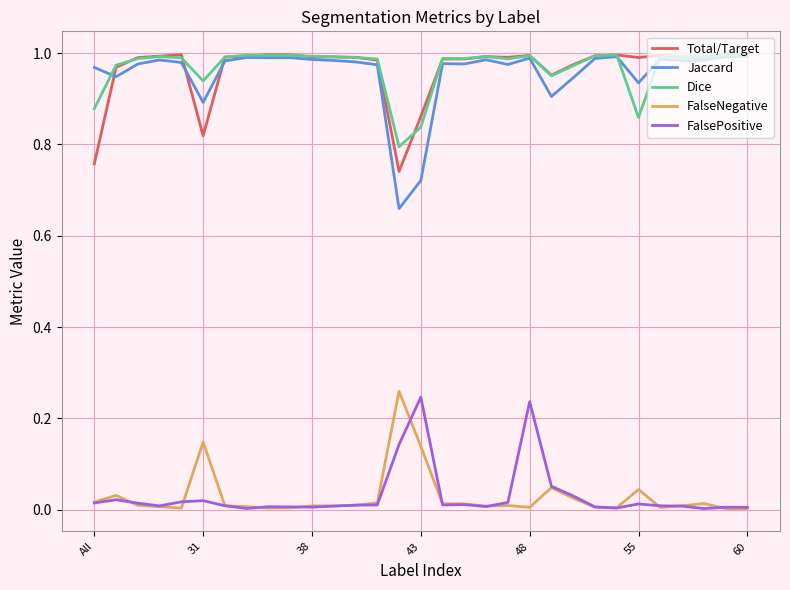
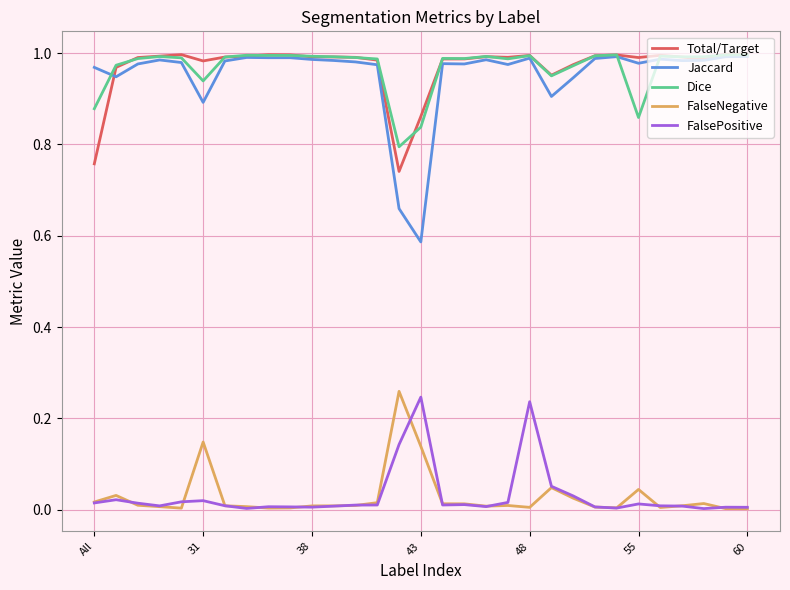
Total/Target, 31: 0.82 -> 0.98
Jaccard, 43: 0.72 -> 0.59
Jaccard, 55: 0.93 -> 0.98
